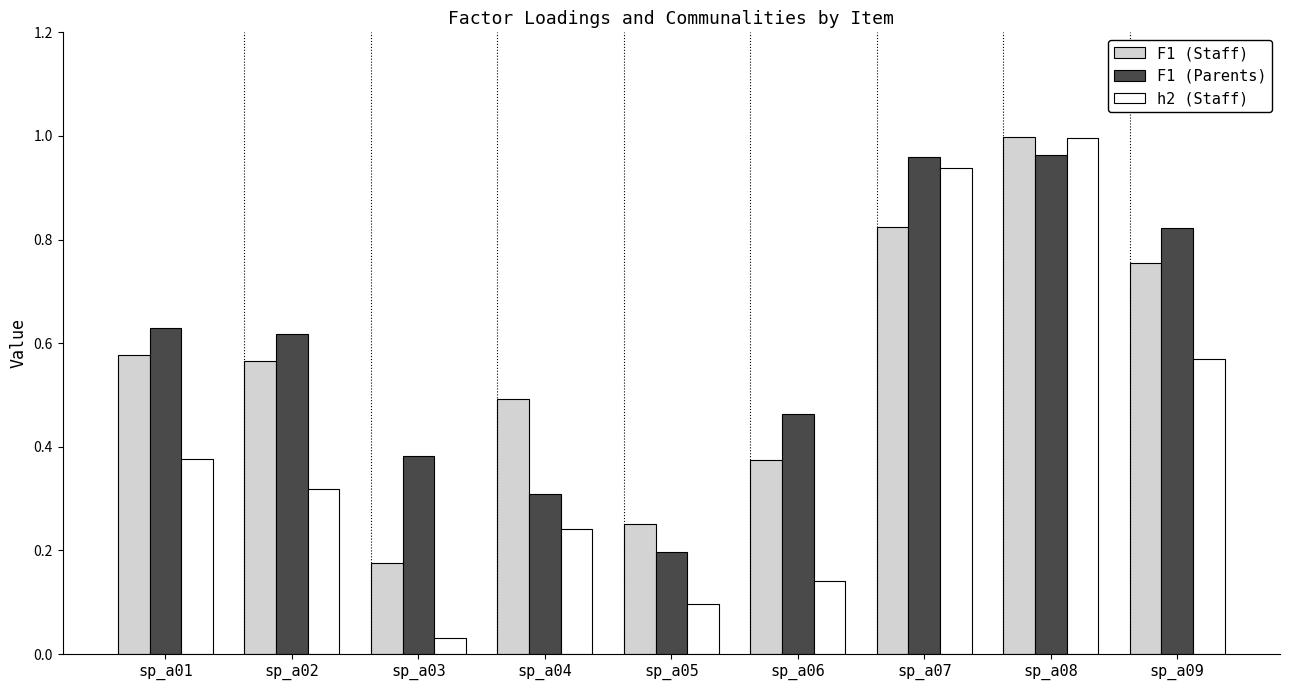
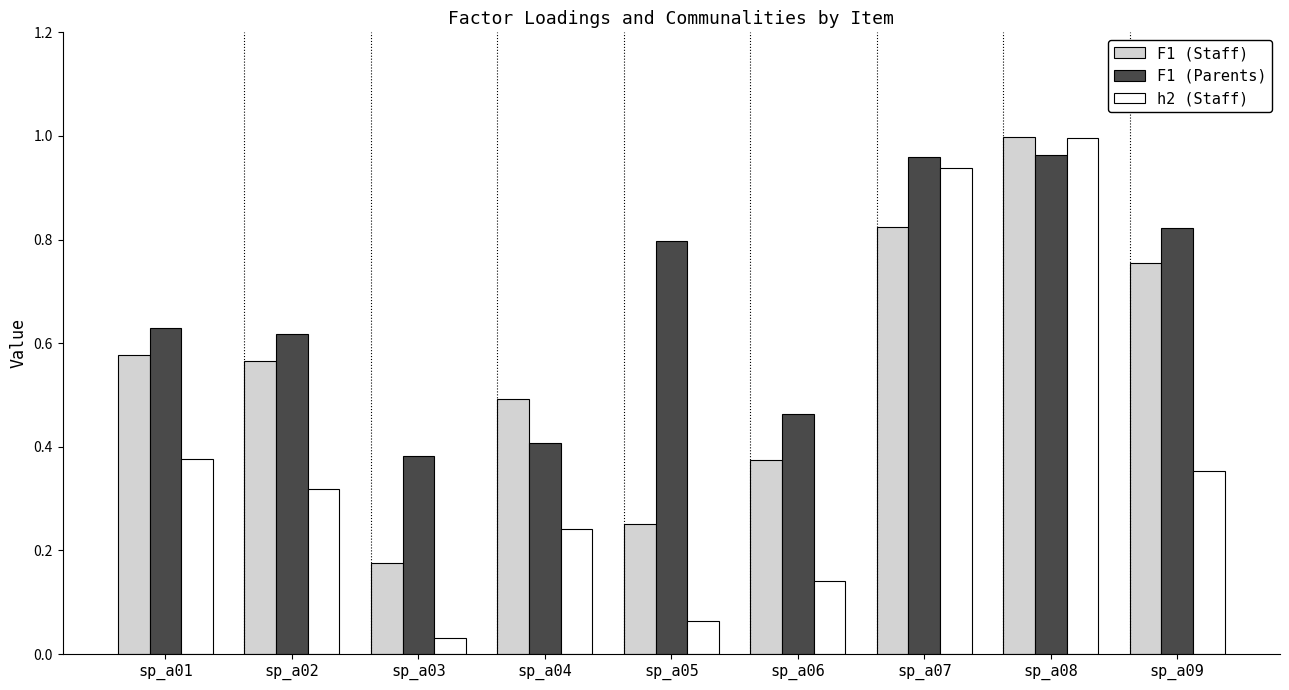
F1 (Parents), sp_a04: 0.31 -> 0.41
F1 (Parents), sp_a05: 0.20 -> 0.80
h2 (Staff), sp_a05: 0.10 -> 0.06
h2 (Staff), sp_a09: 0.57 -> 0.35
